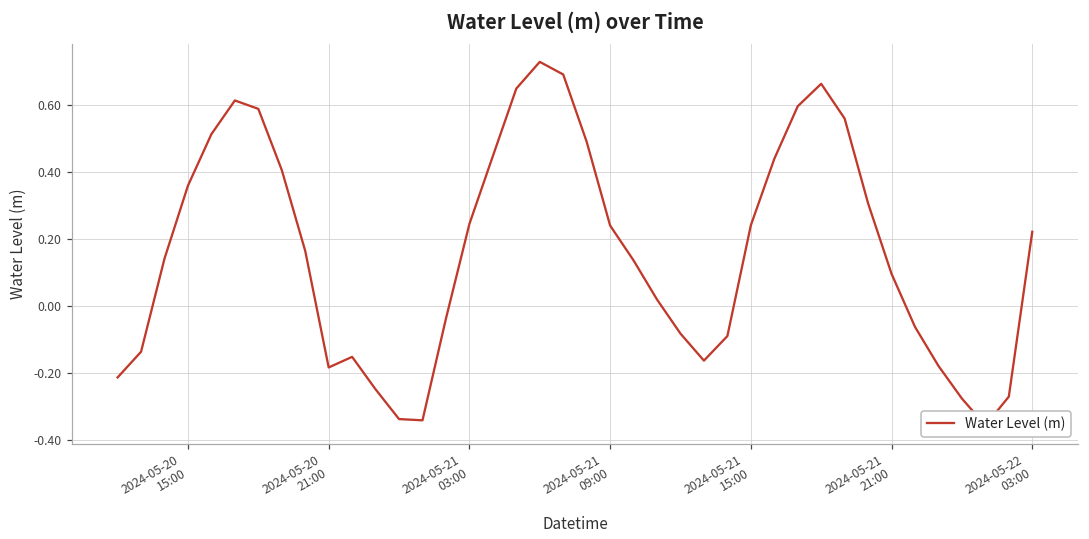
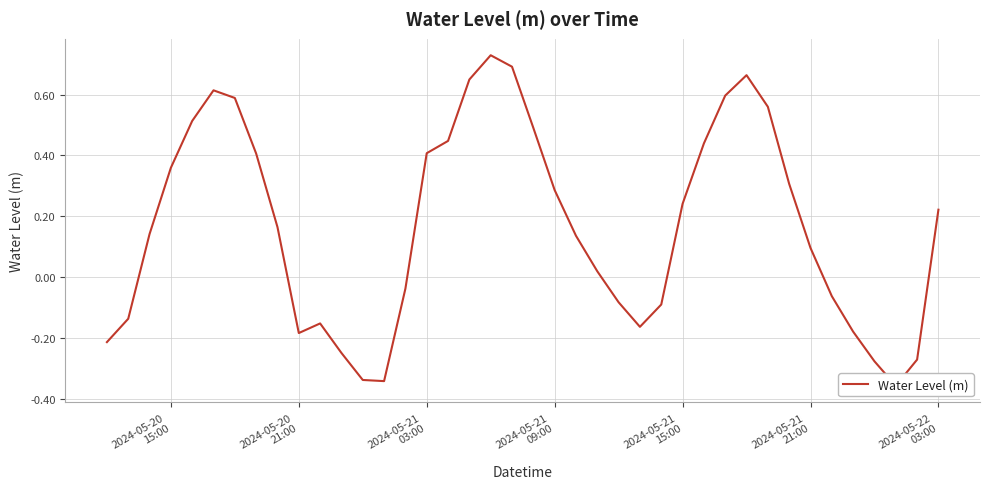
2024-05-21 03:00: 0.24 -> 0.41
2024-05-21 09:00: 0.24 -> 0.29
